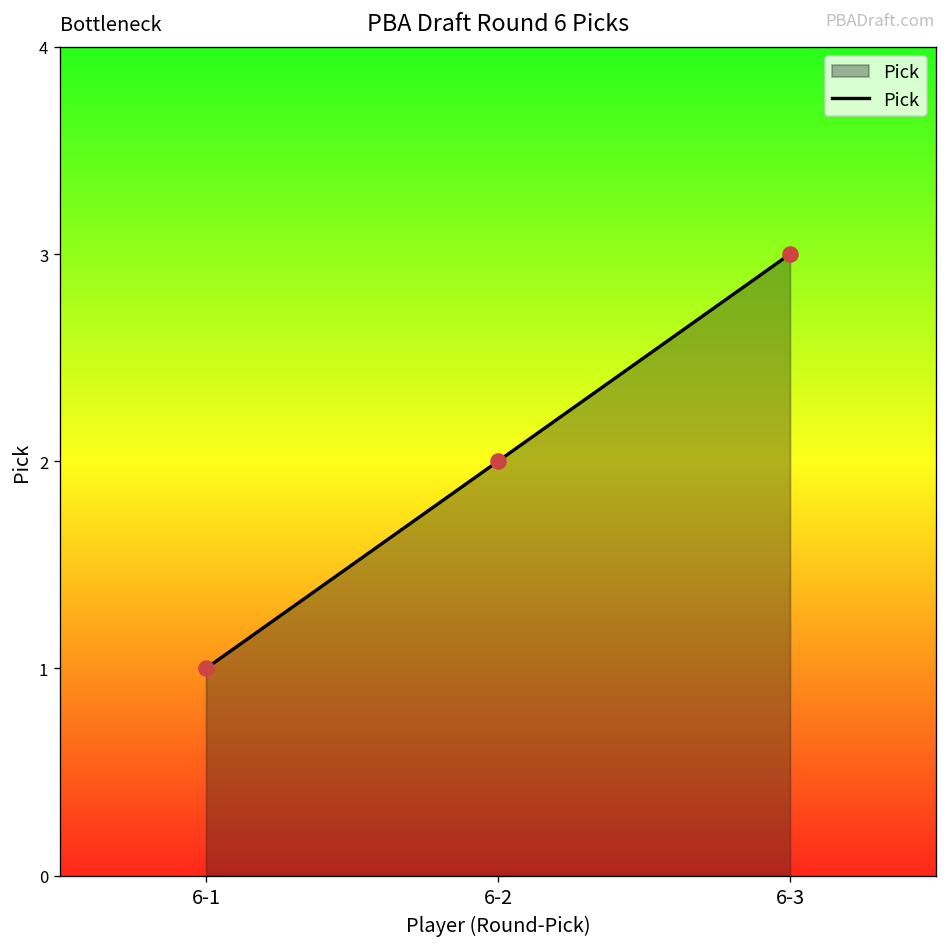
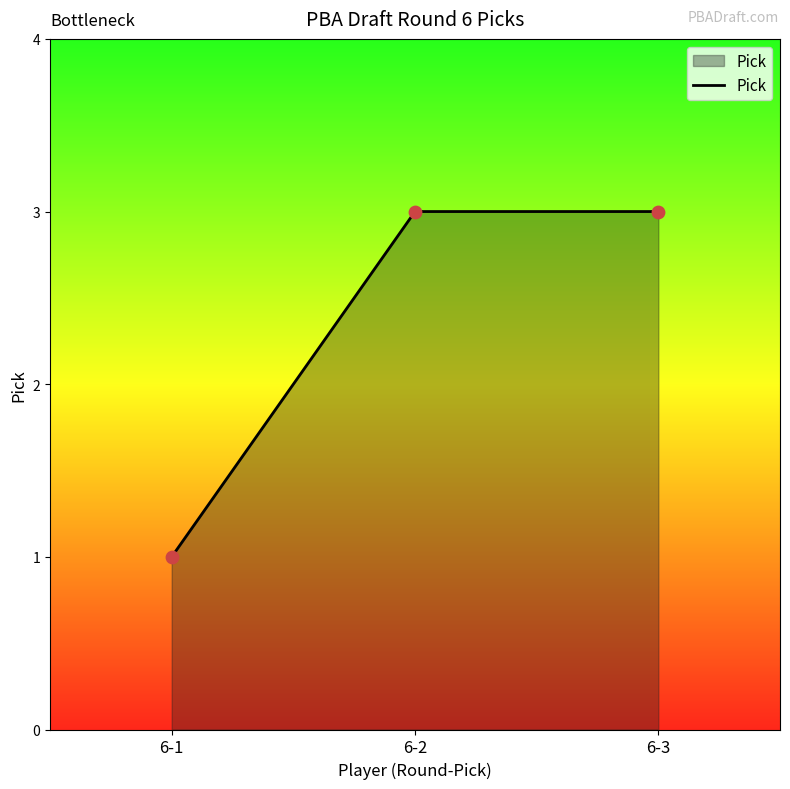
6-2: 2 -> 3
